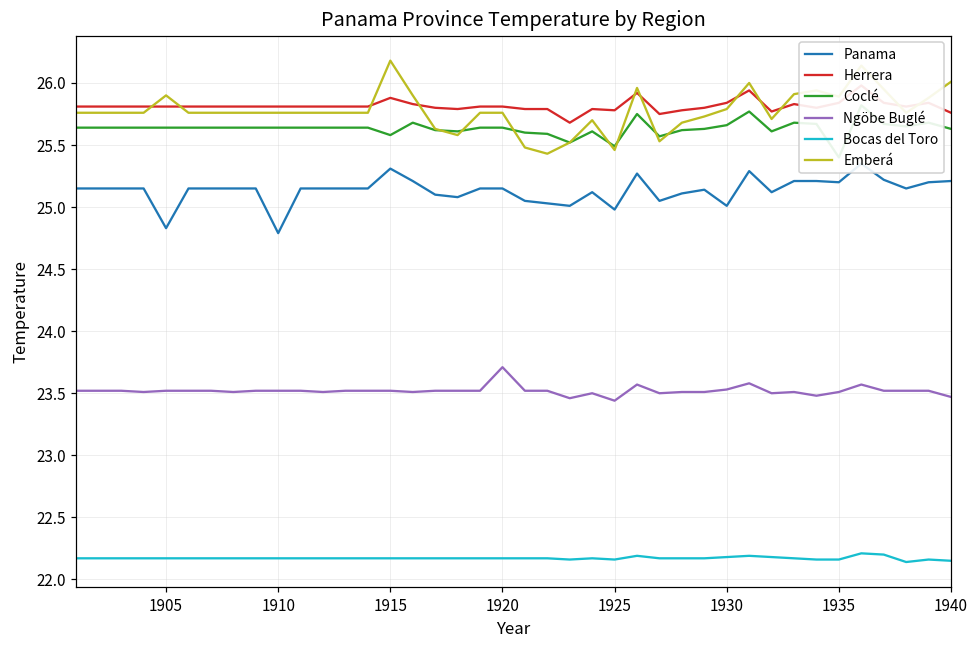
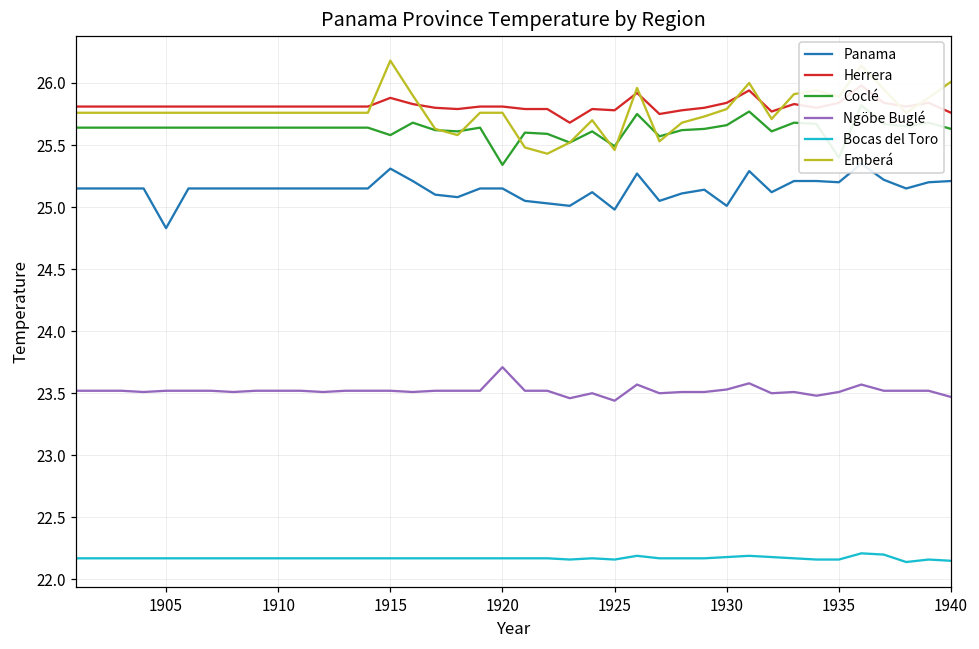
Emberá, 1905: 25.90 -> 25.76
Panama, 1910: 24.79 -> 25.15
Coclé, 1920: 25.64 -> 25.34
